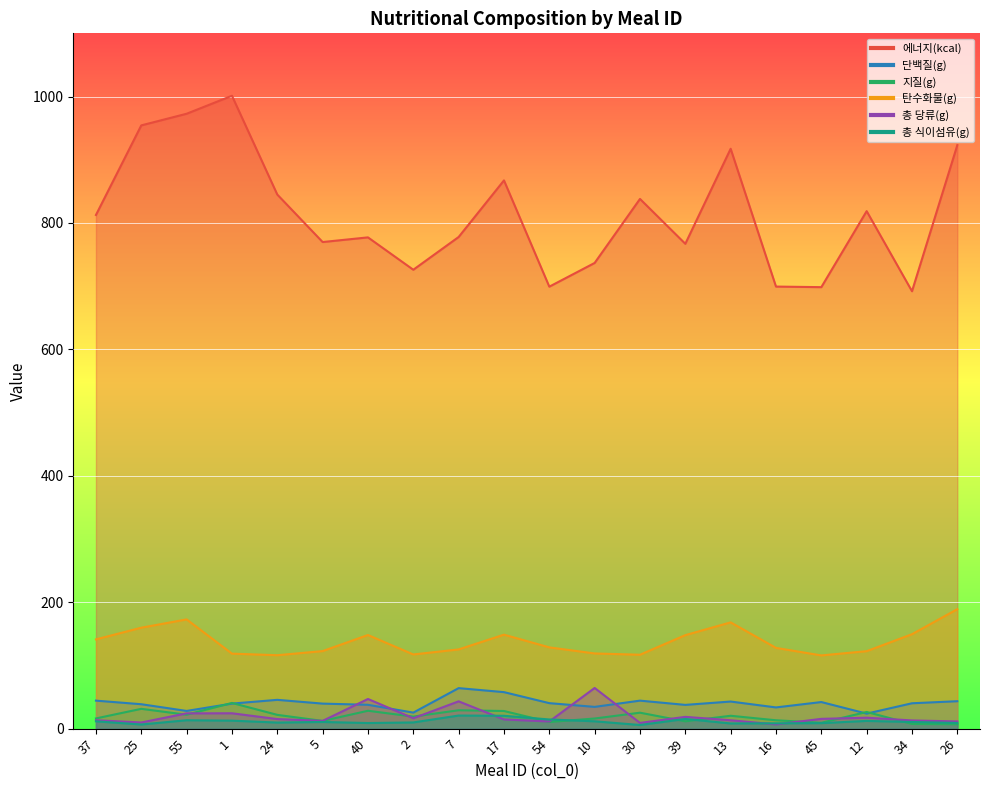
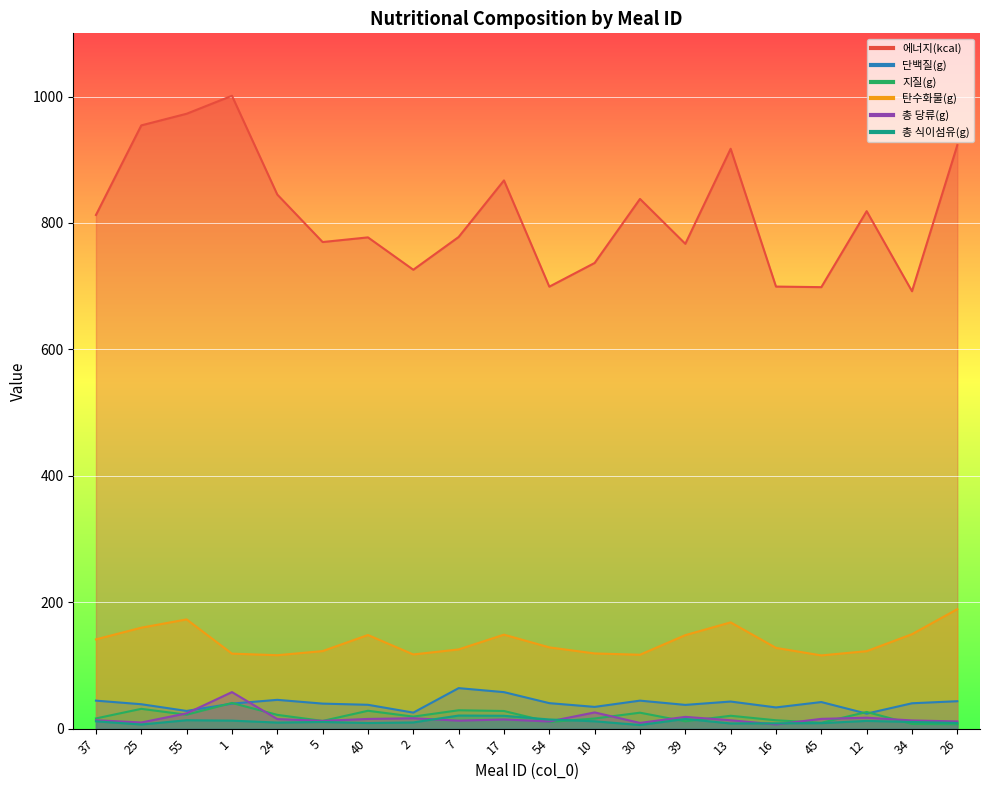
총 당류(g), 1: 20 -> 60
총 당류(g), 40: 50 -> 20
총 당류(g), 7: 40 -> 10
총 당류(g), 10: 60 -> 30
